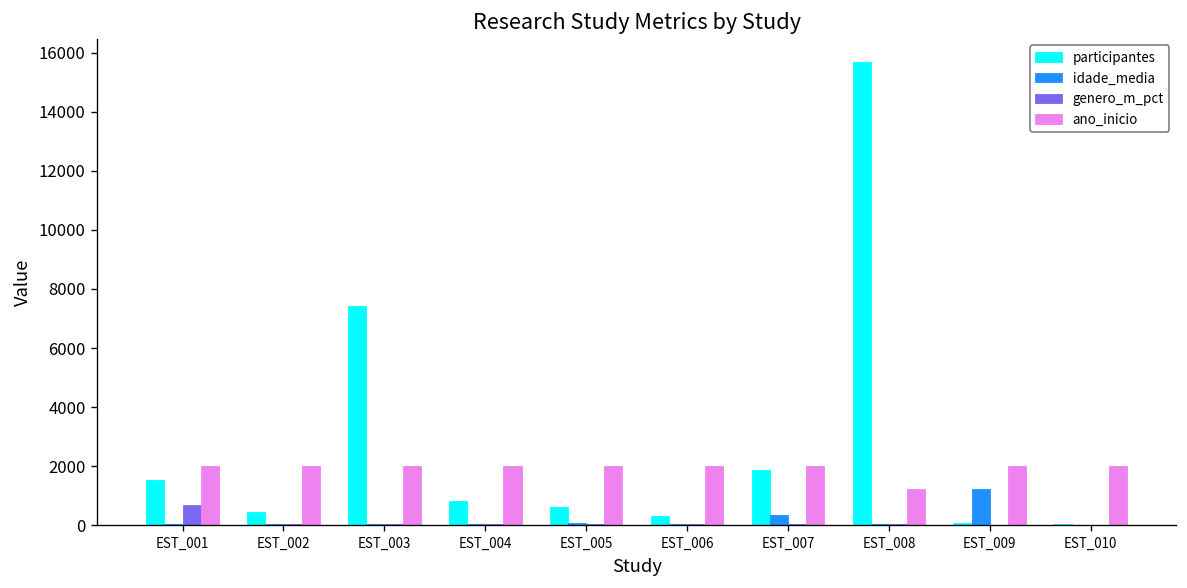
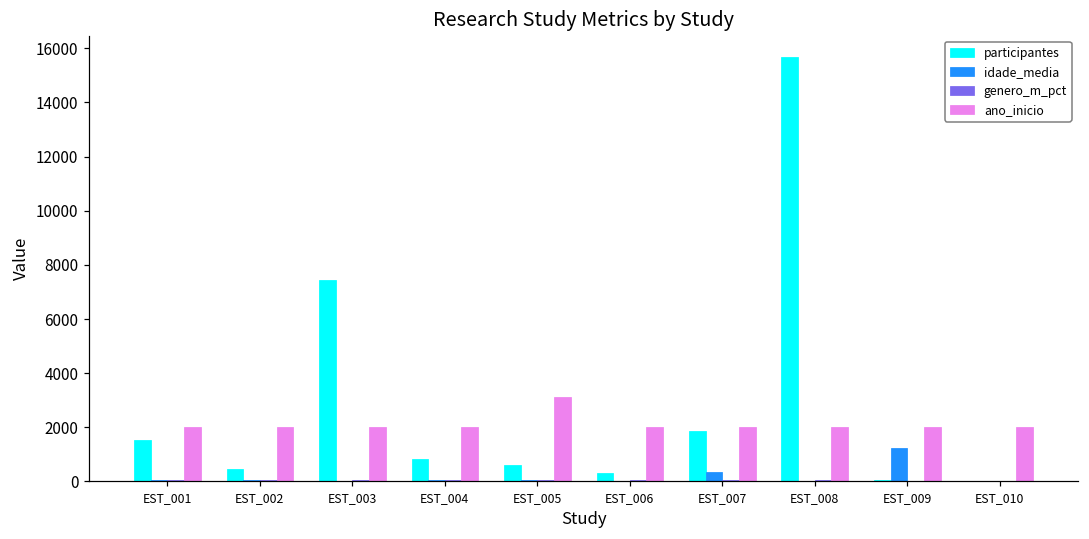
genero_m_pct, EST_001: 700 -> 0
ano_inicio, EST_005: 2000 -> 3100
ano_inicio, EST_008: 1200 -> 2000
